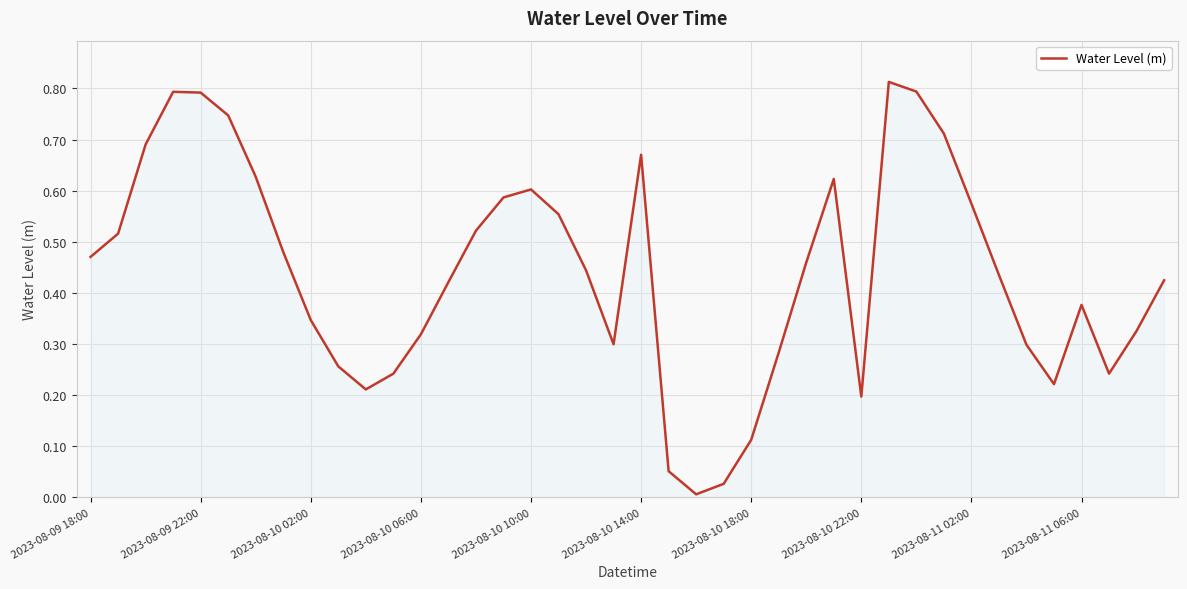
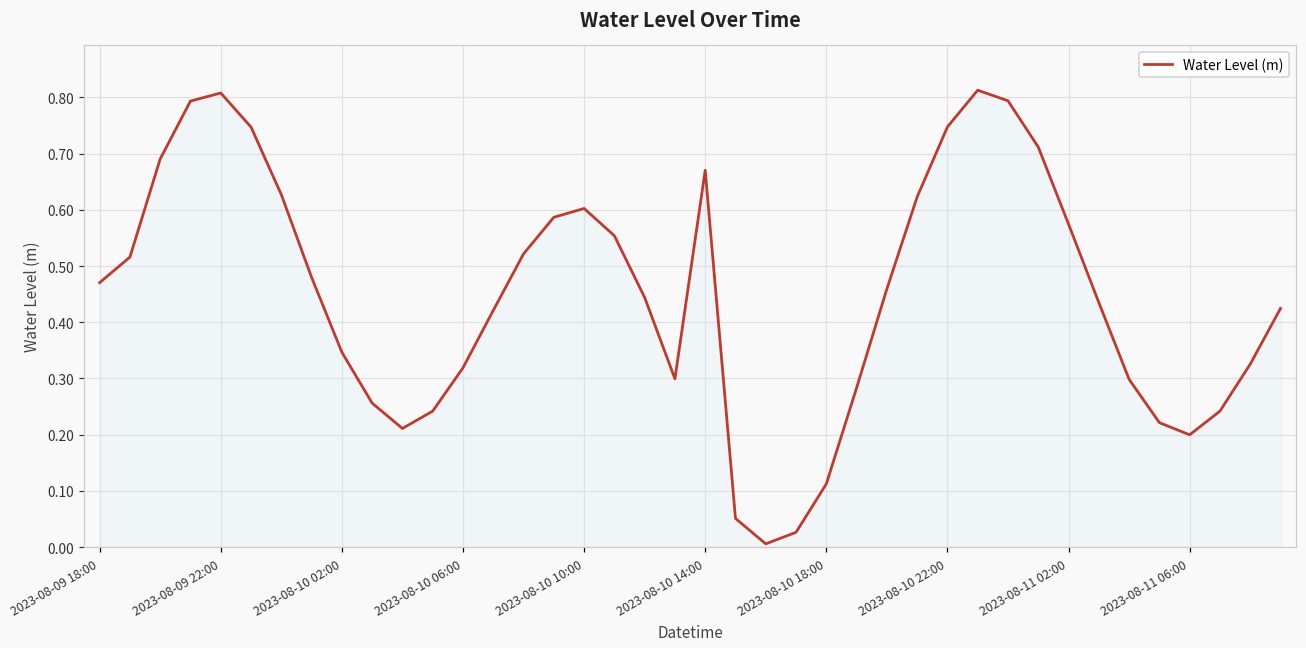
2023-08-09 22:00: 0.79 -> 0.81
2023-08-10 22:00: 0.20 -> 0.75
2023-08-11 06:00: 0.38 -> 0.20
